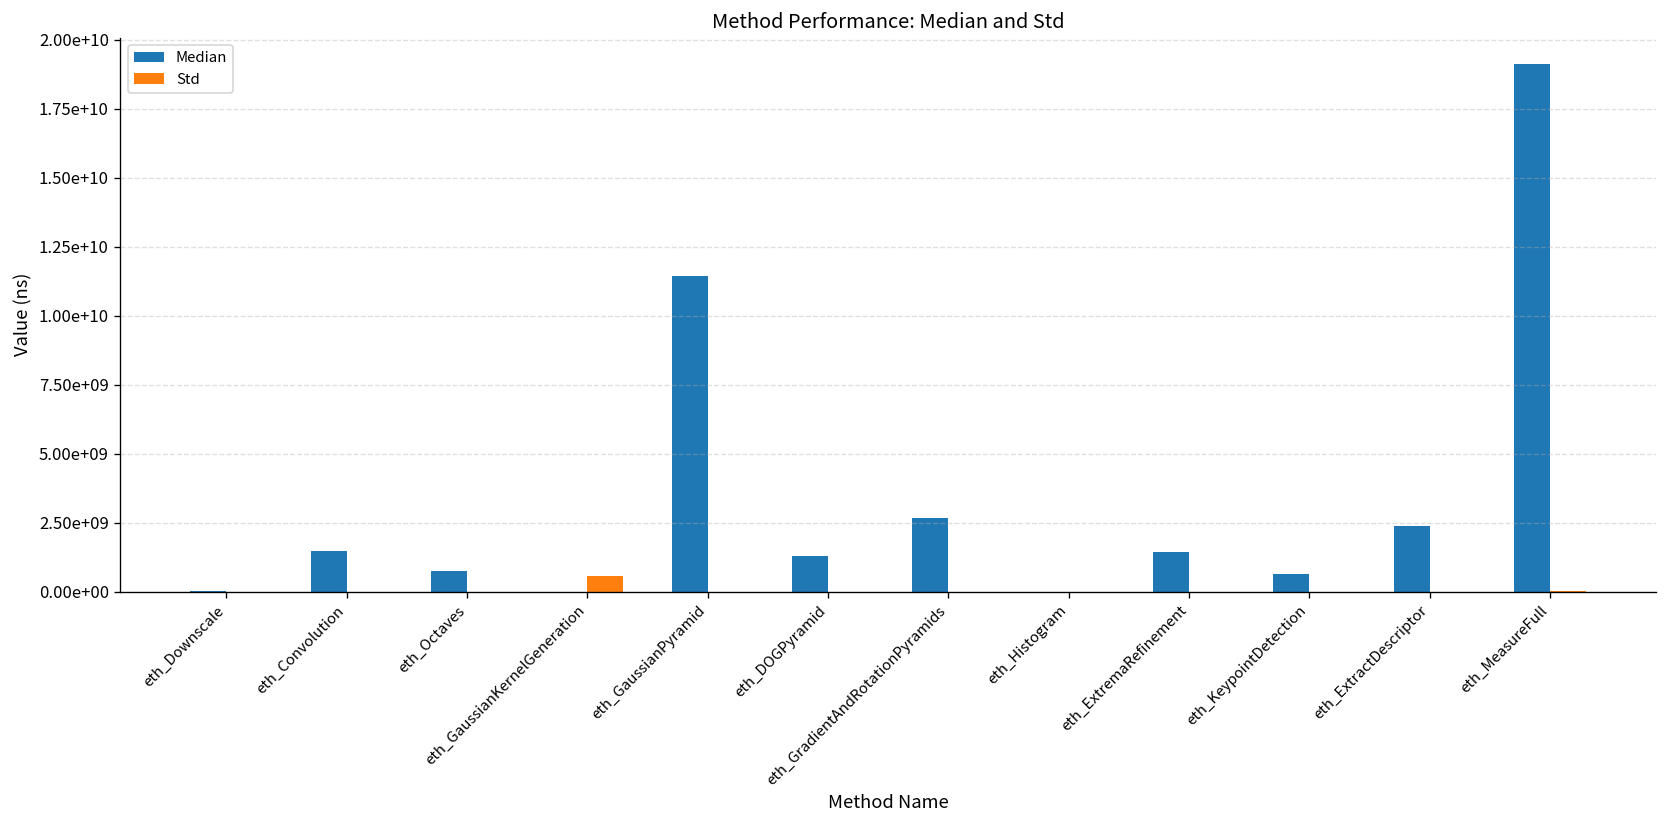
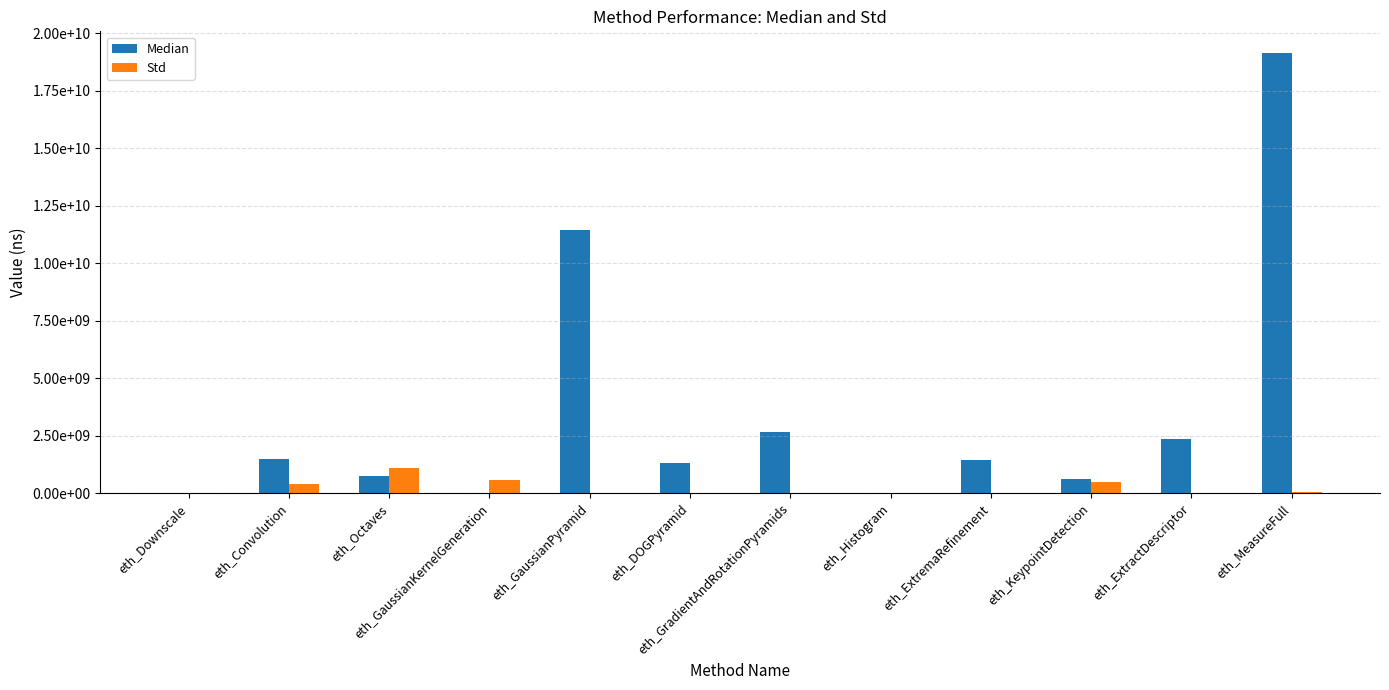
Std, eth_Convolution: 0 -> 400000000
Std, eth_Octaves: 0 -> 1100000000
Std, eth_KeypointDetection: 0 -> 500000000
